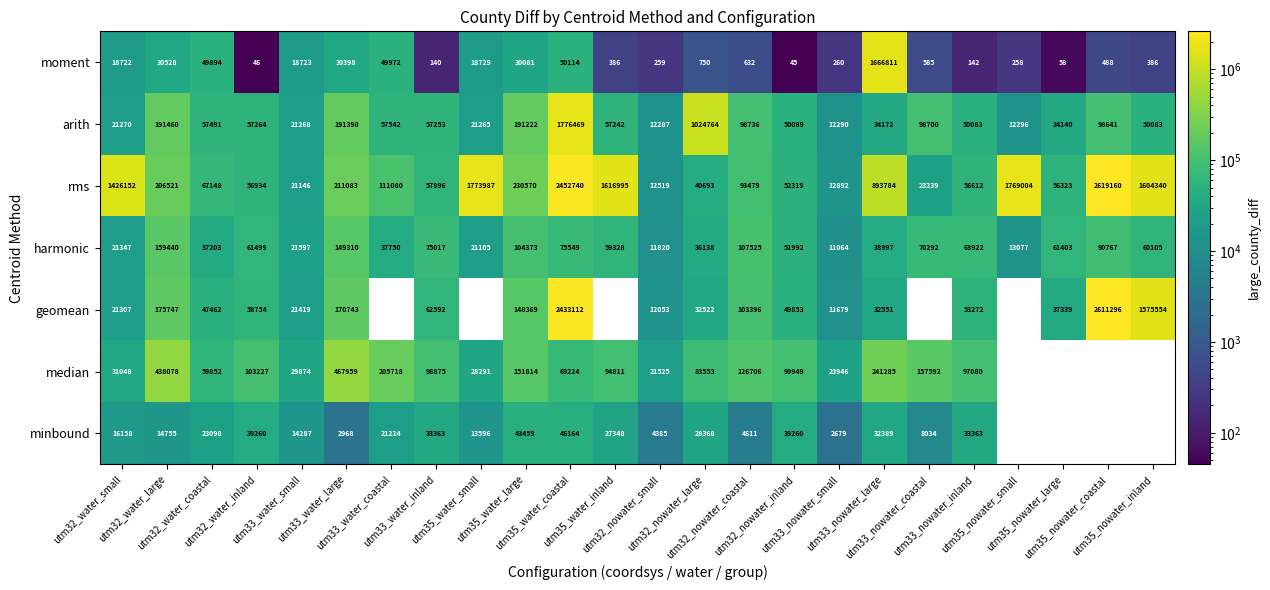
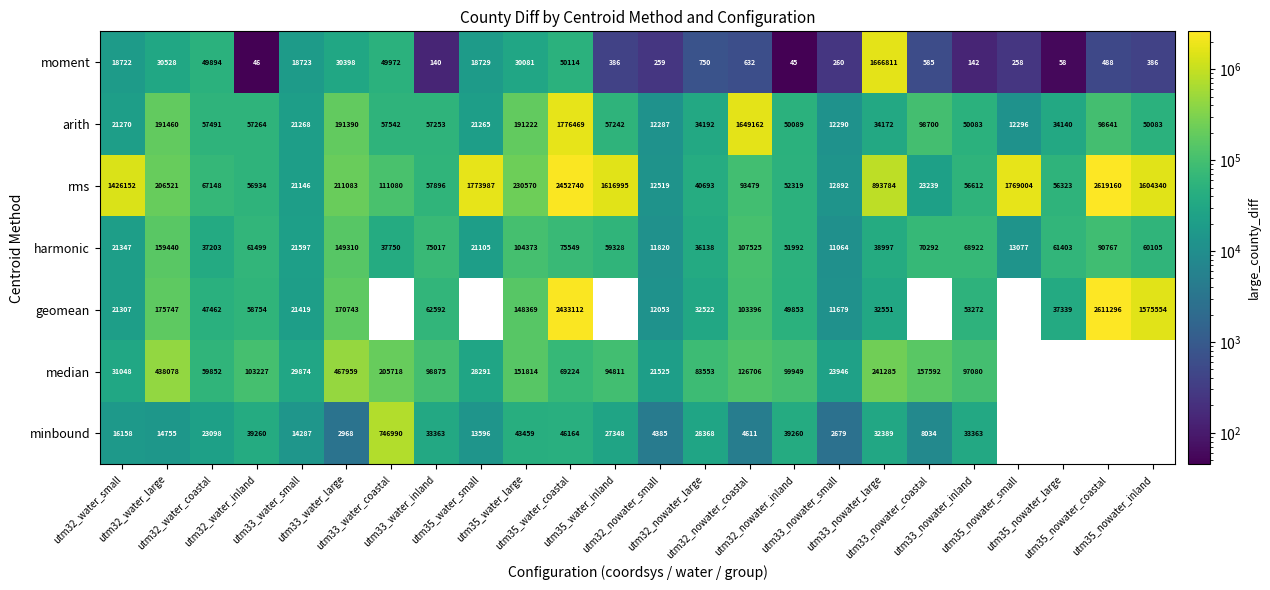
arith, utm32_nowater_large: 1024764 -> 34192
arith, utm32_nowater_coastal: 98736 -> 1649162
minbound, utm33_water_coastal: 21224 -> 746990
